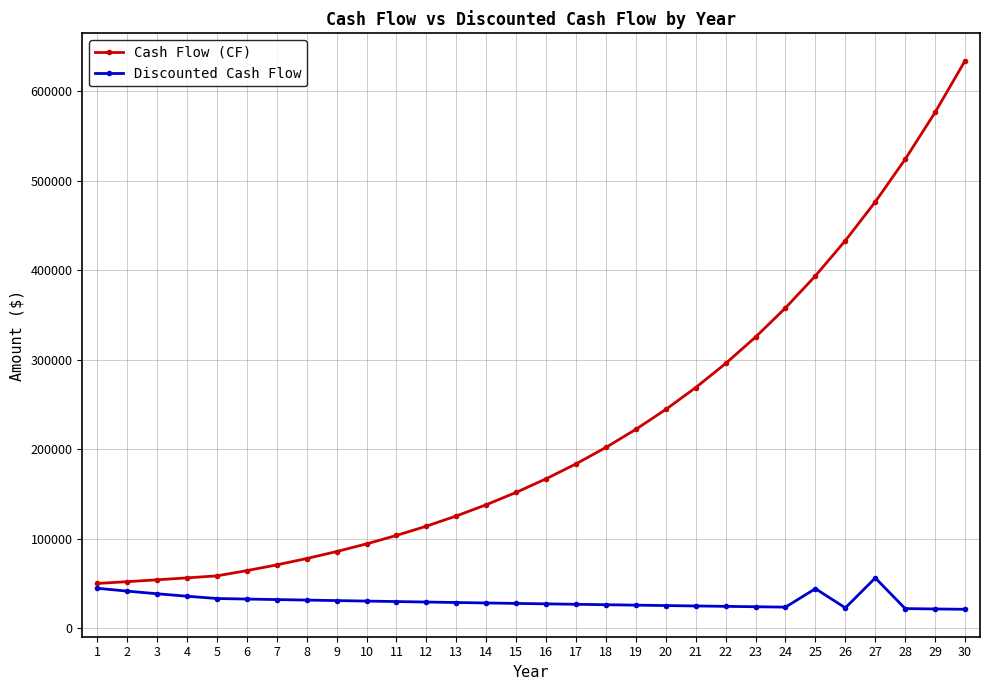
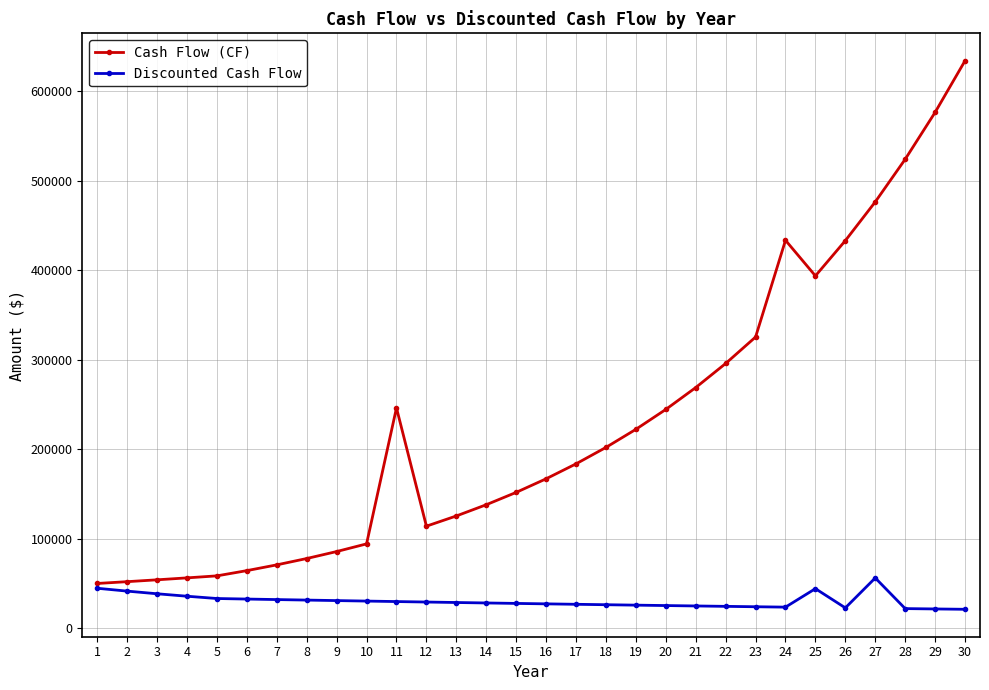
Cash Flow (CF), 11: 100000 -> 250000
Cash Flow (CF), 24: 360000 -> 430000
